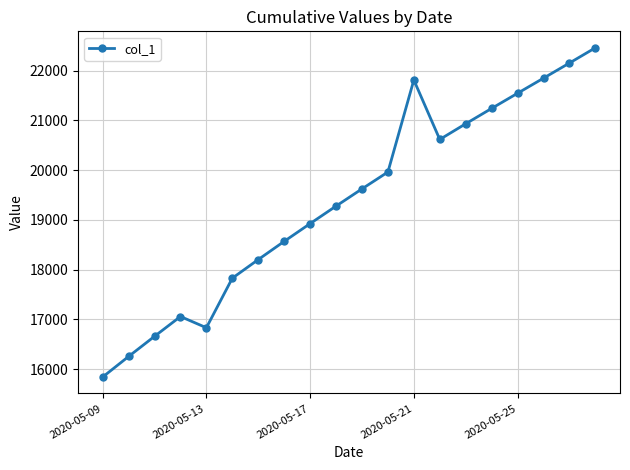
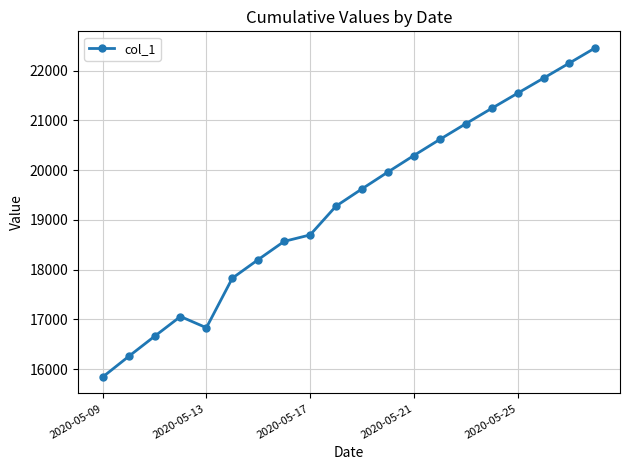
2020-05-17: 18900 -> 18700
2020-05-21: 21800 -> 20300
